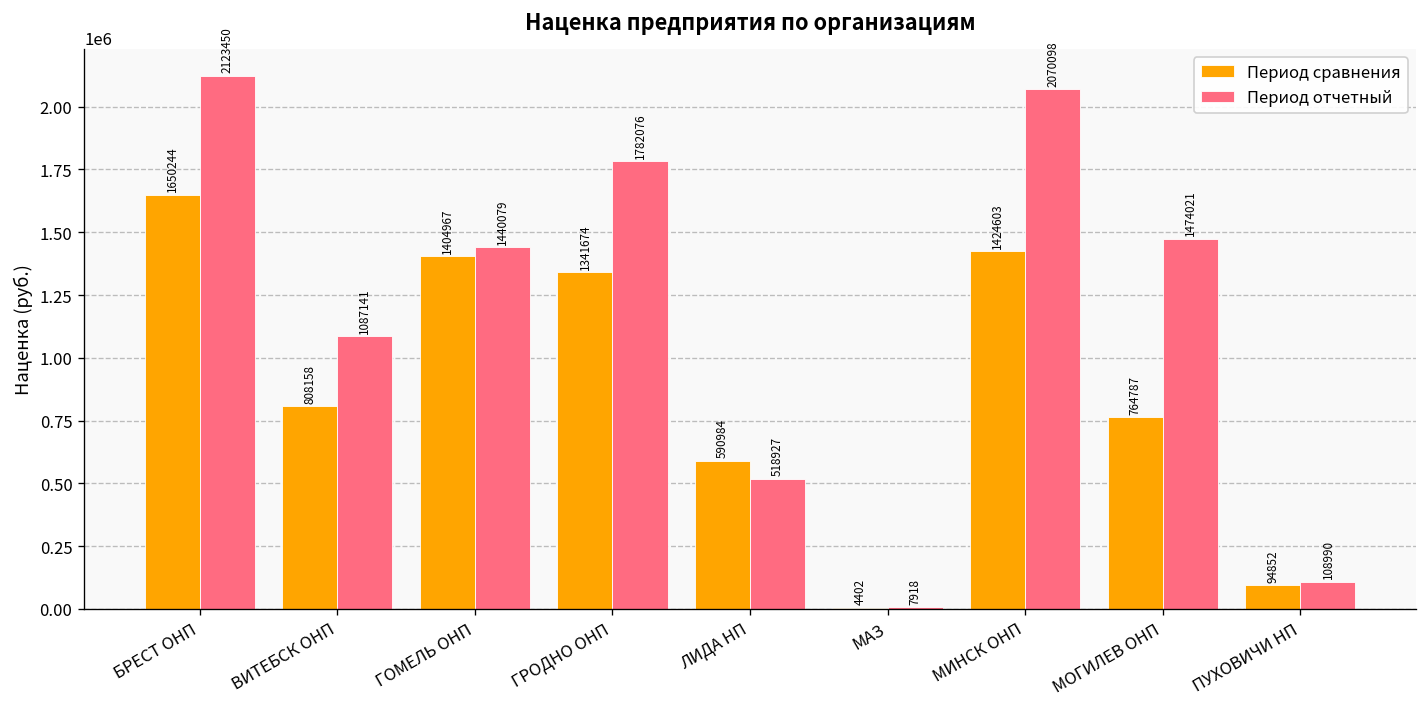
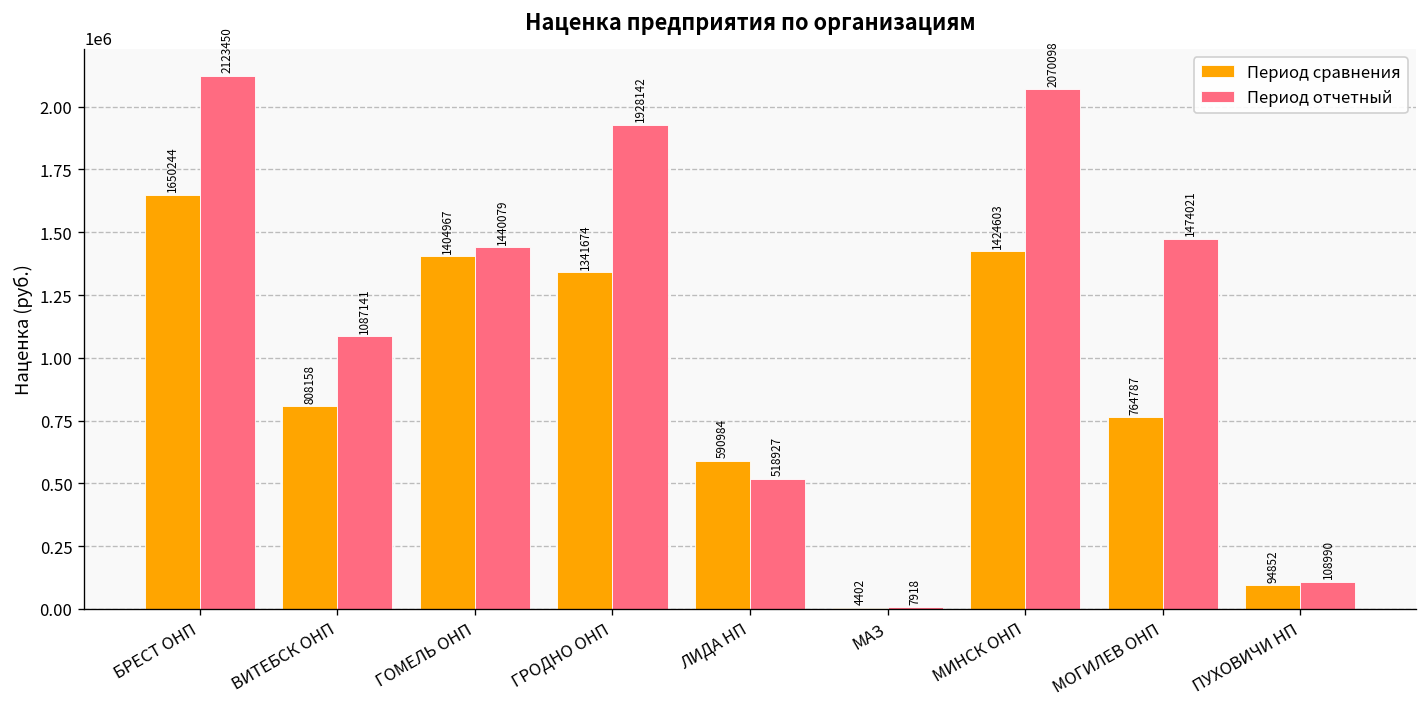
Период отчетный, ГРОДНО ОНП: 1782076 -> 1928142
